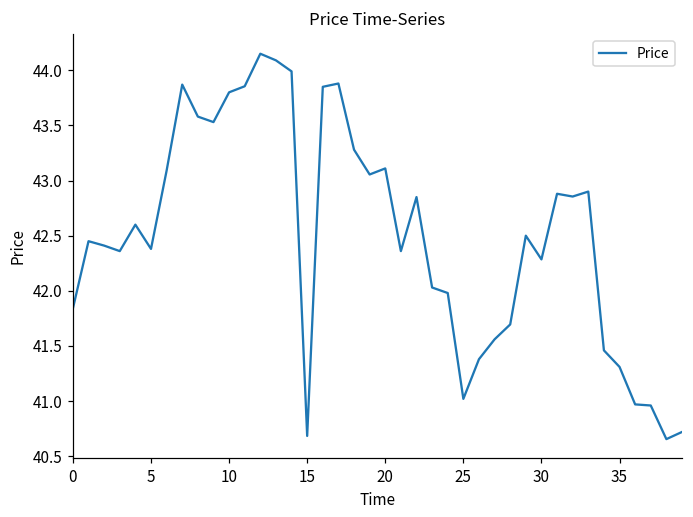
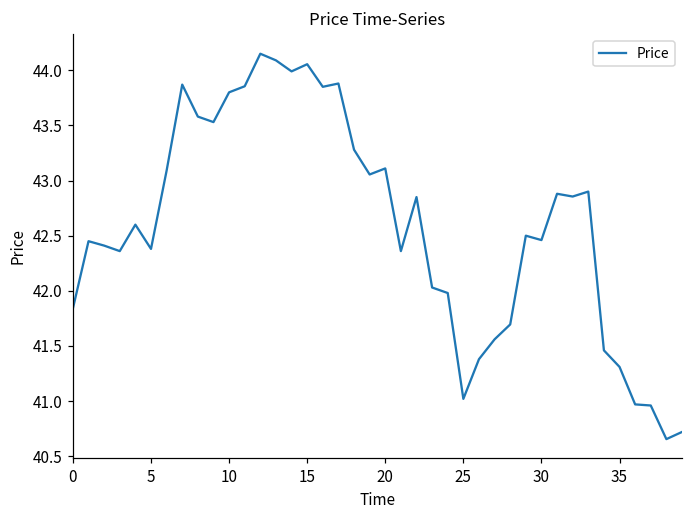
15: 40.68 -> 44.06
30: 42.29 -> 42.46
